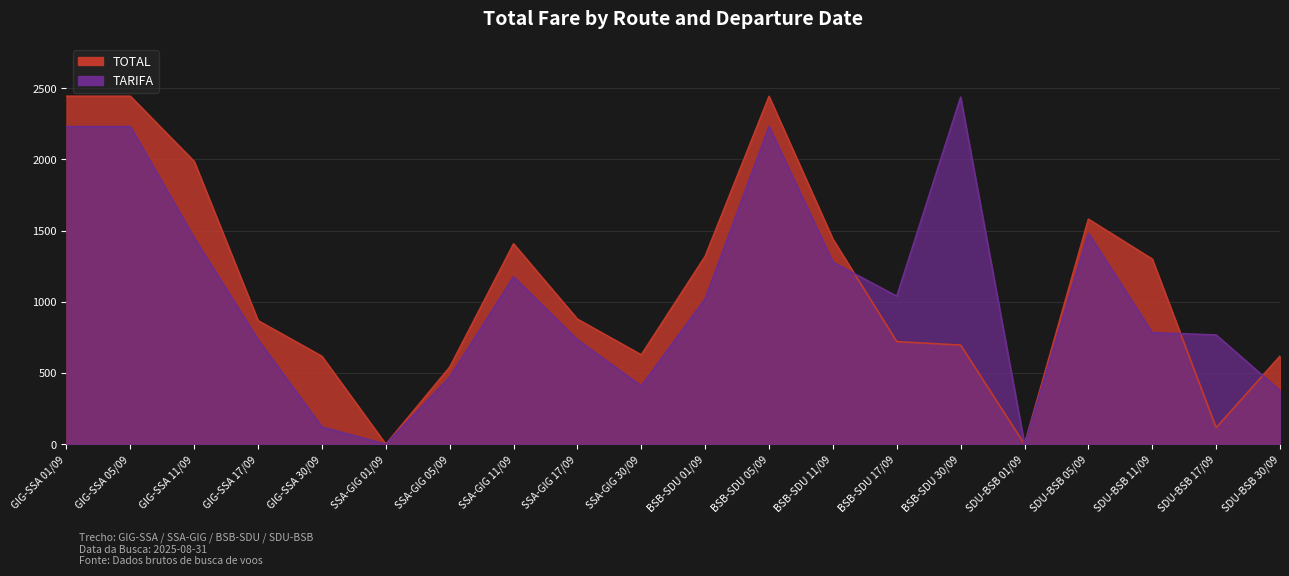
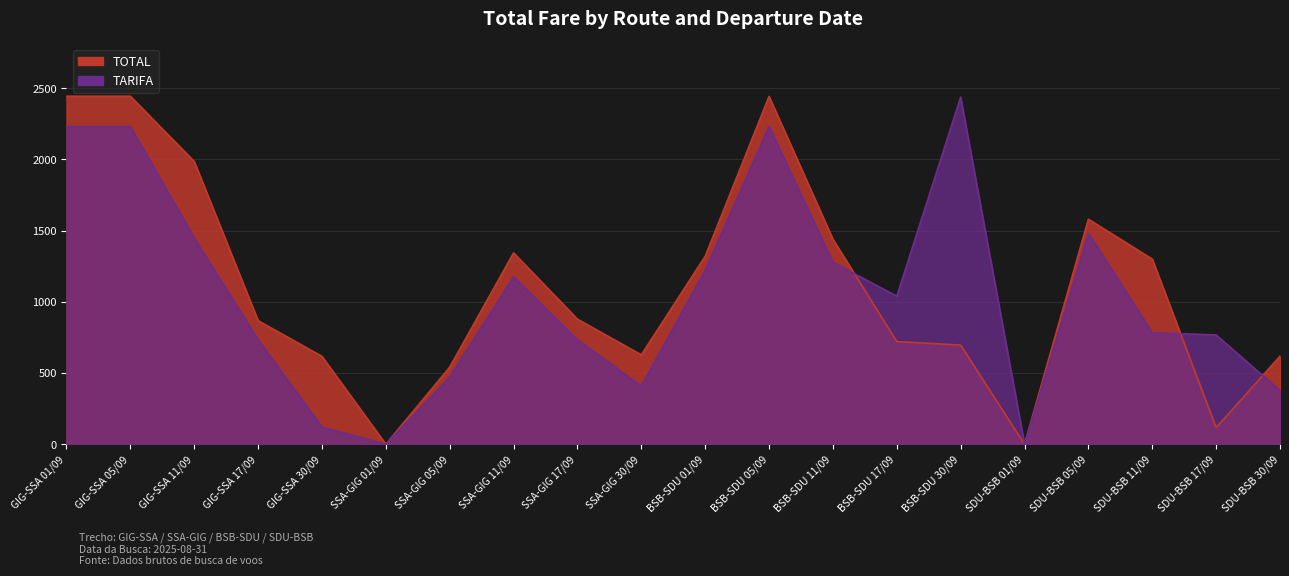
TOTAL, SSA-GIG 11/09: 1410 -> 1340
TARIFA, BSB-SDU 01/09: 1020 -> 1220
